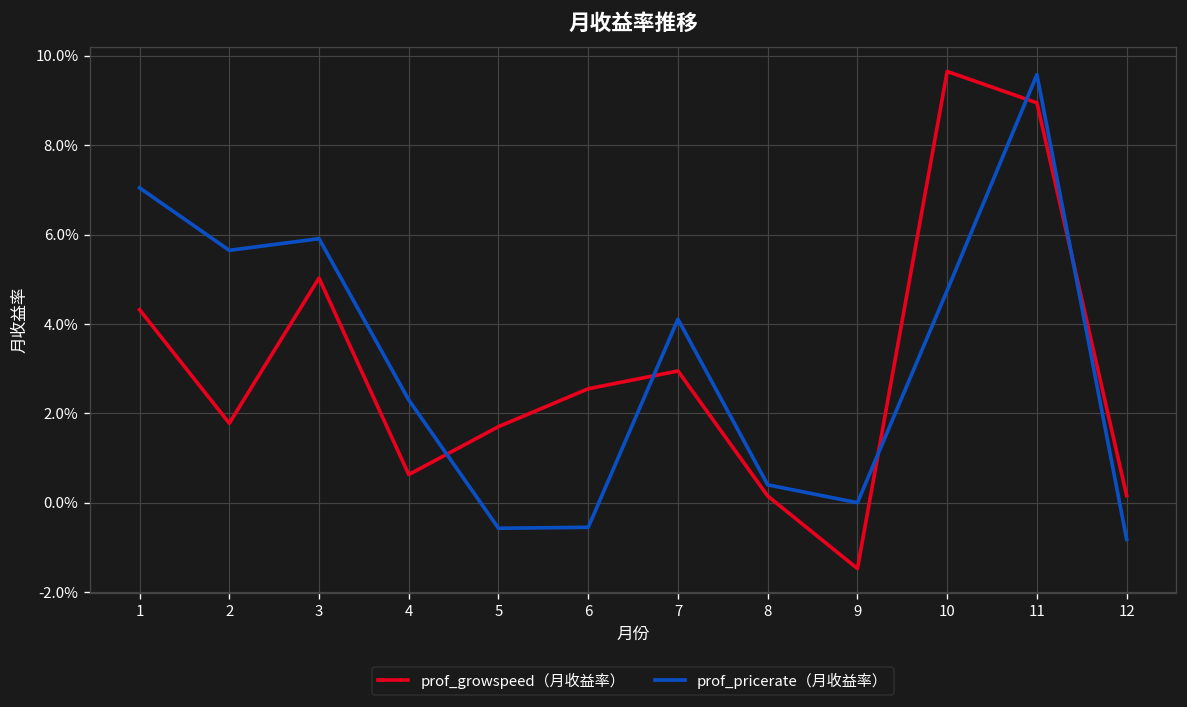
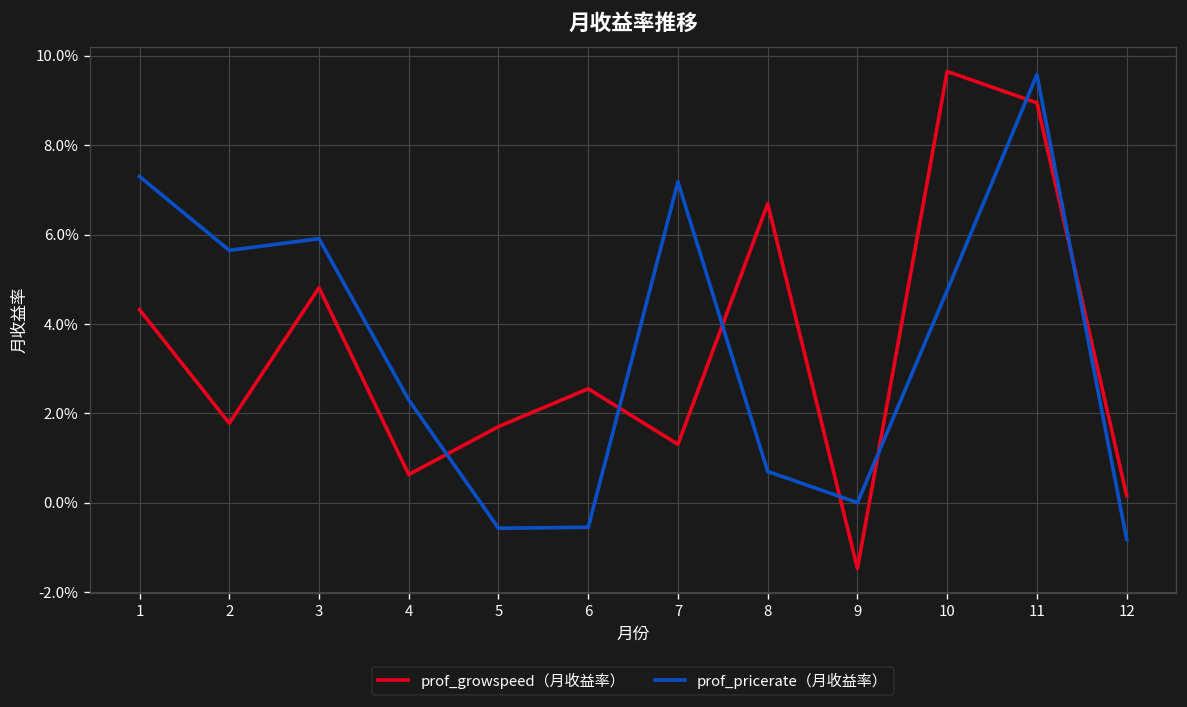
prof_pricerate（月收益率）, 1: 7.0% -> 7.3%
prof_growspeed（月收益率）, 3: 5.0% -> 4.8%
prof_growspeed（月收益率）, 7: 2.9% -> 1.3%
prof_pricerate（月收益率）, 7: 4.1% -> 7.2%
prof_growspeed（月收益率）, 8: 0.2% -> 6.7%
prof_pricerate（月收益率）, 8: 0.4% -> 0.7%
